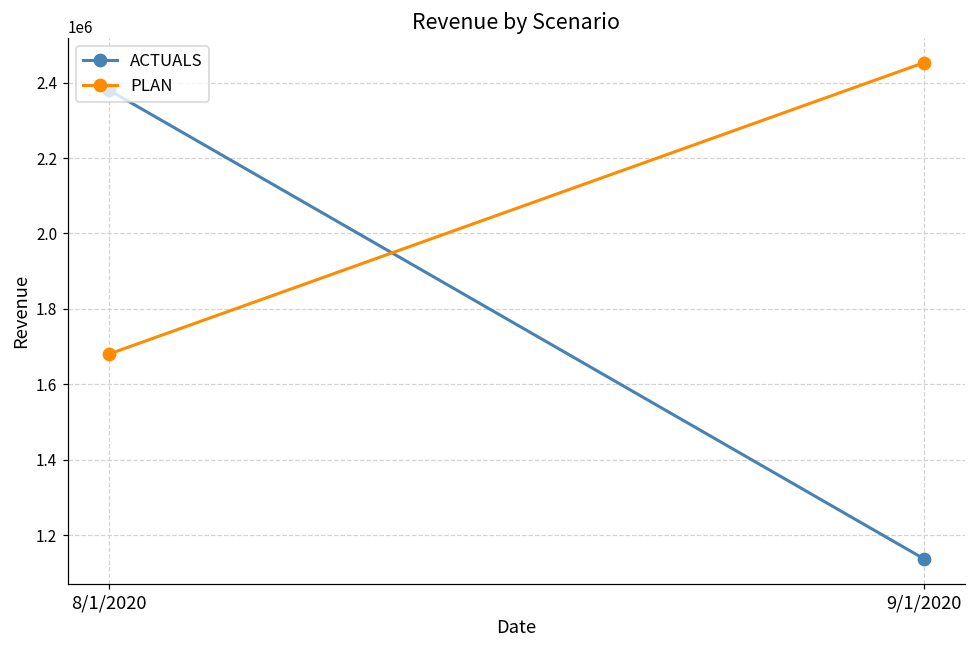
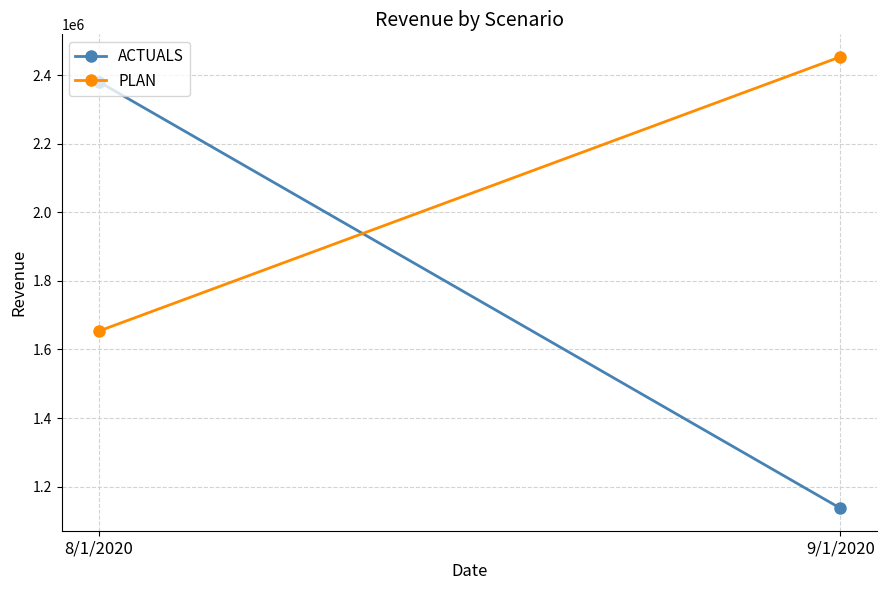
PLAN, 8/1/2020: 1680000 -> 1650000
